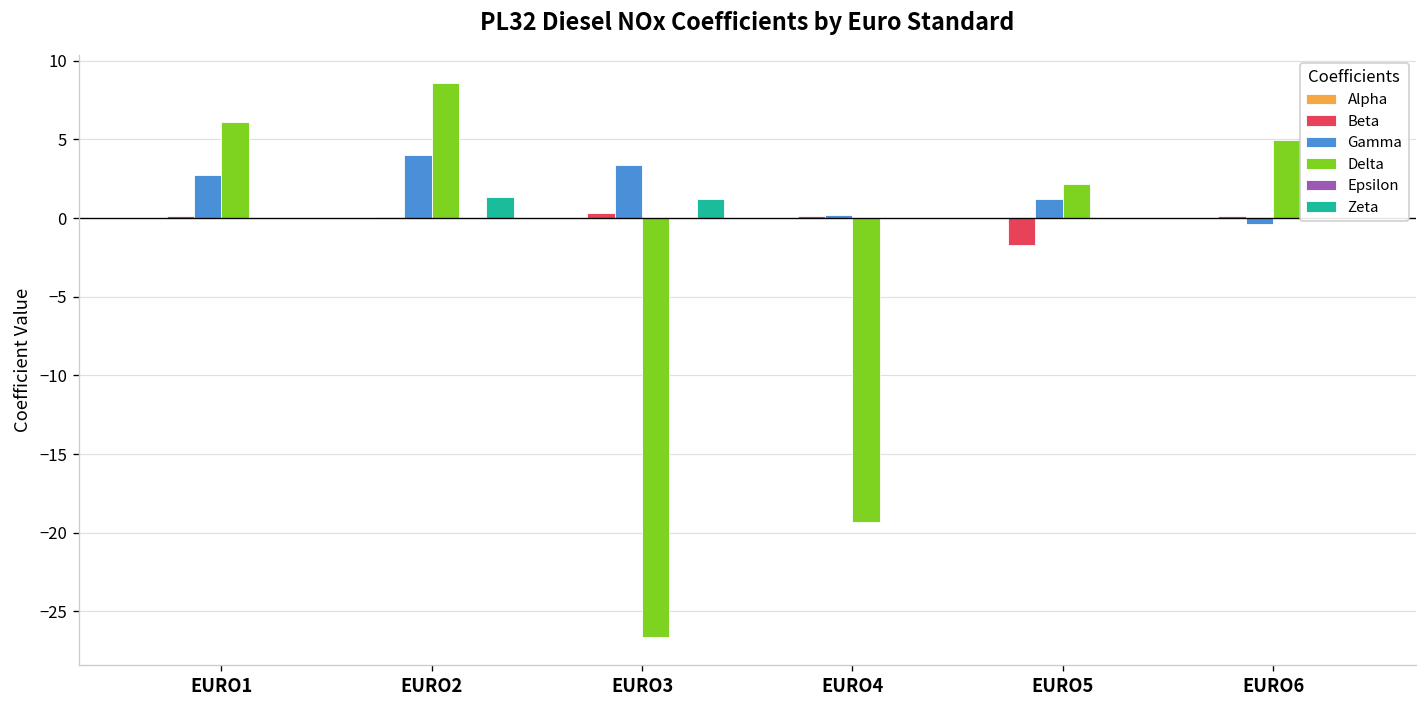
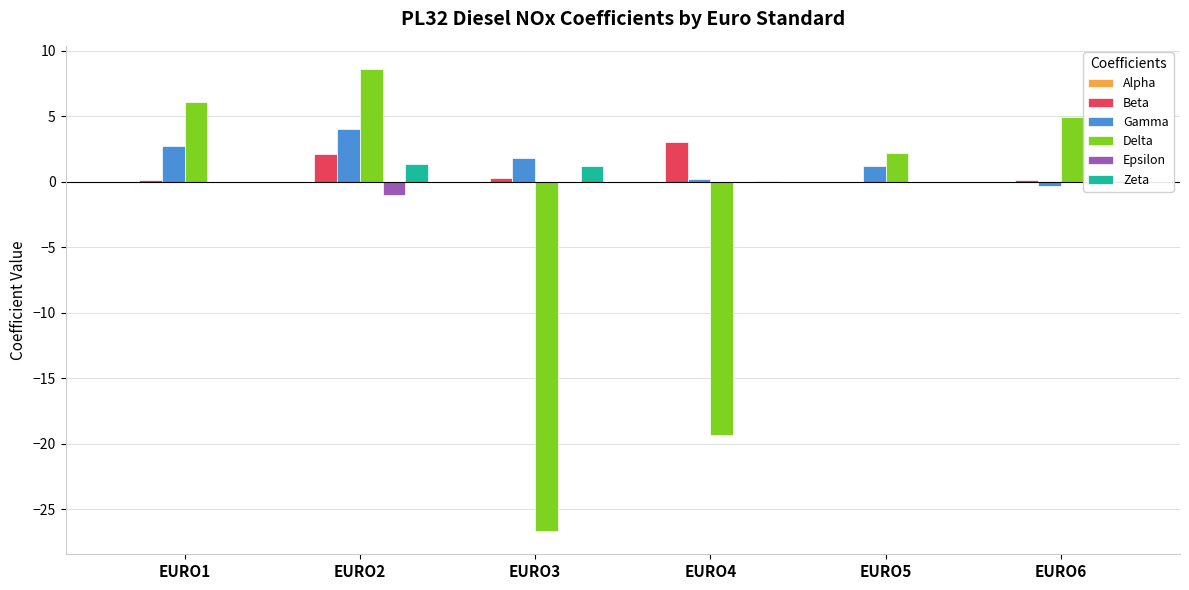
Beta, EURO2: 0.1 -> 2.1
Epsilon, EURO2: 0 -> -1
Gamma, EURO3: 3.4 -> 1.8
Beta, EURO4: 0.2 -> 3.0
Beta, EURO5: -1.7 -> 0.0
